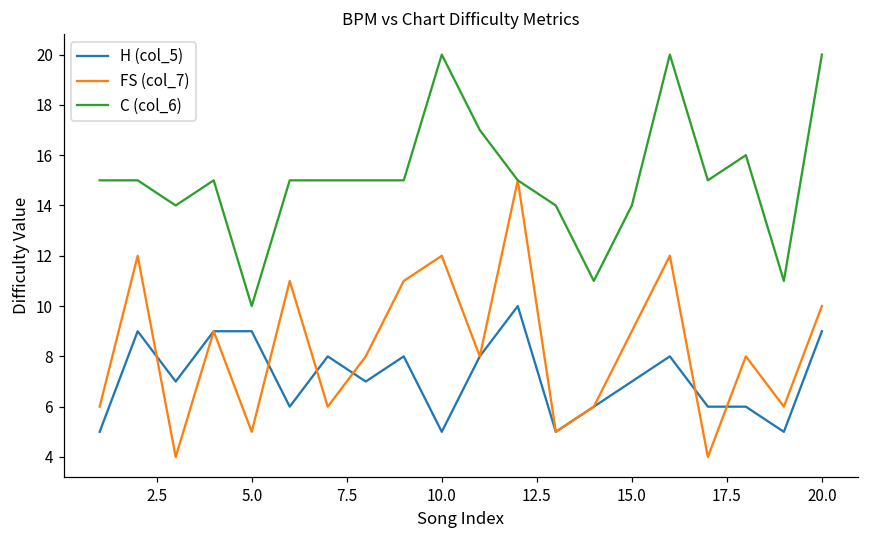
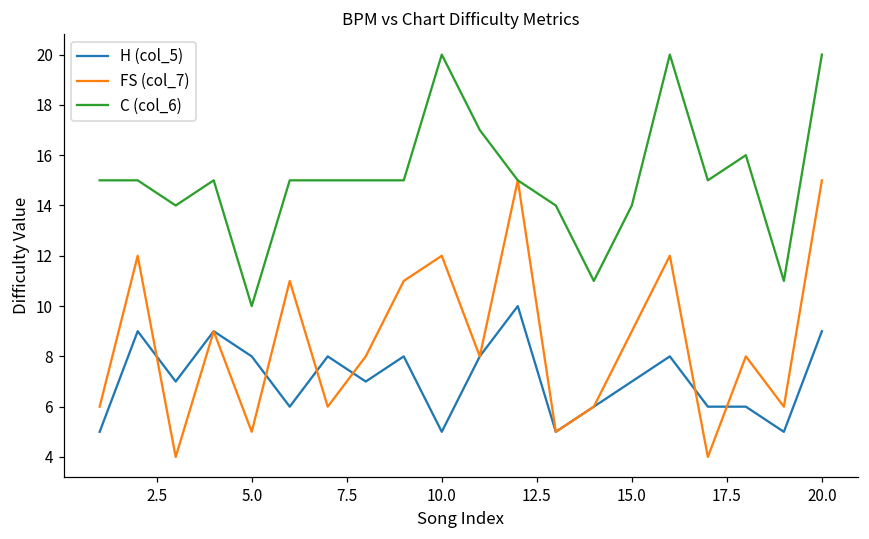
H (col_5), 5.0: 9 -> 8
FS (col_7), 20.0: 10 -> 15
